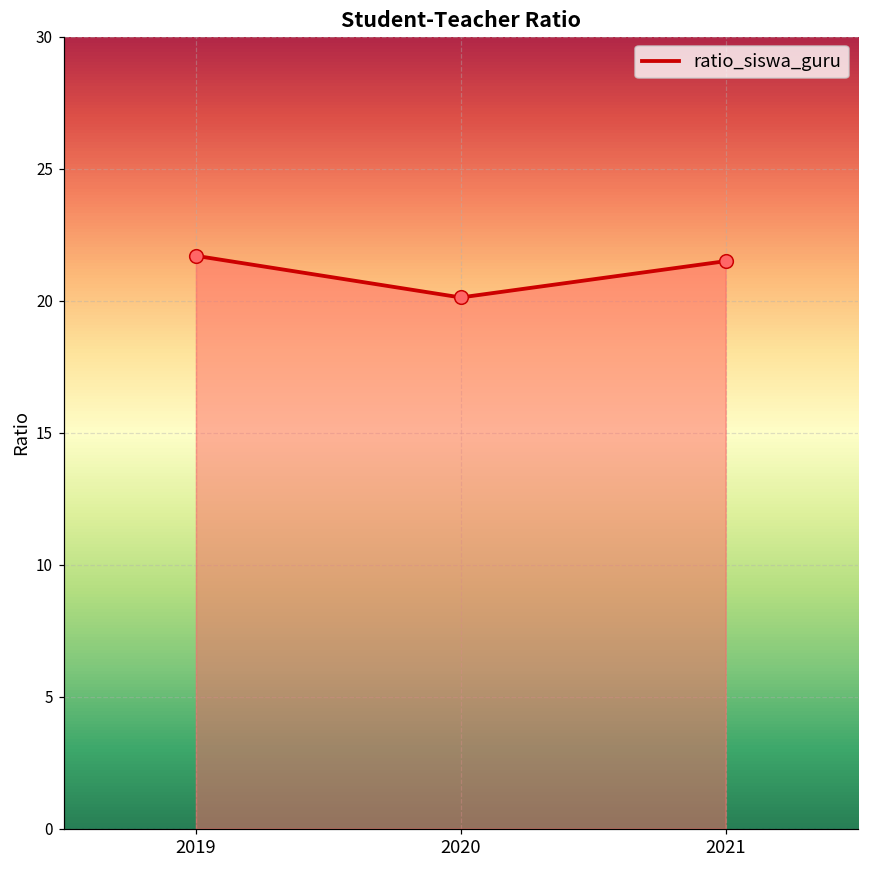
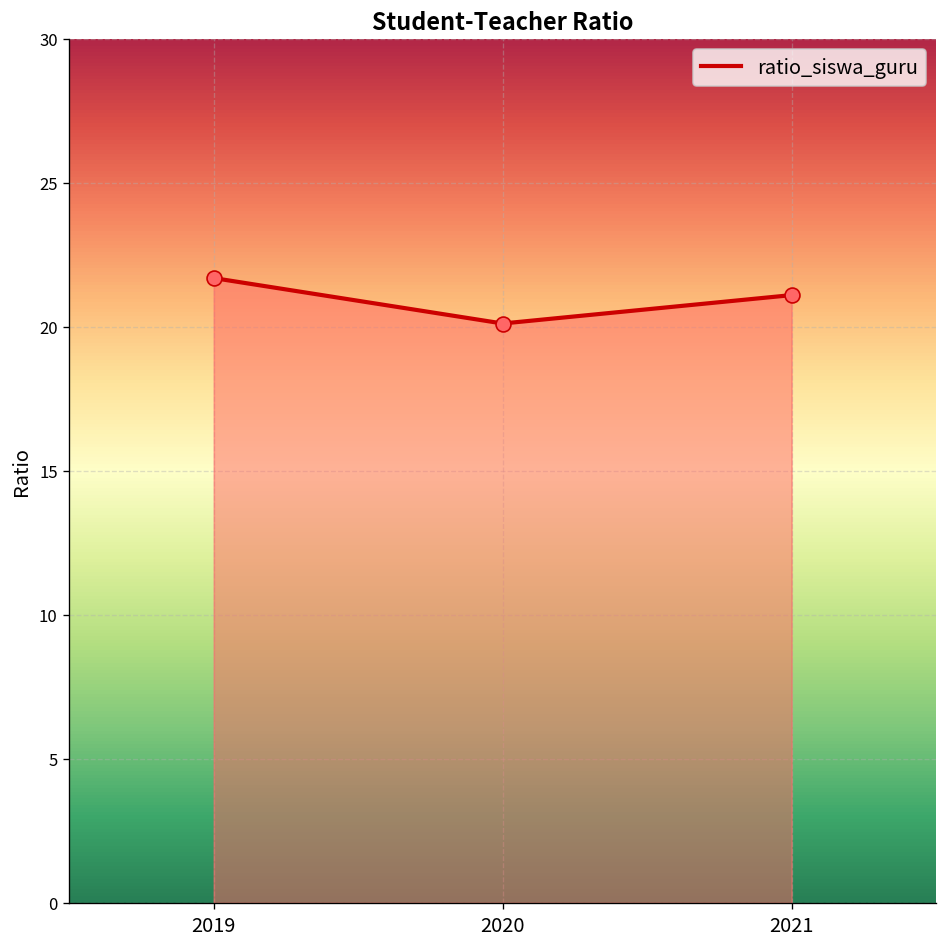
2021: 21.5 -> 21.1
